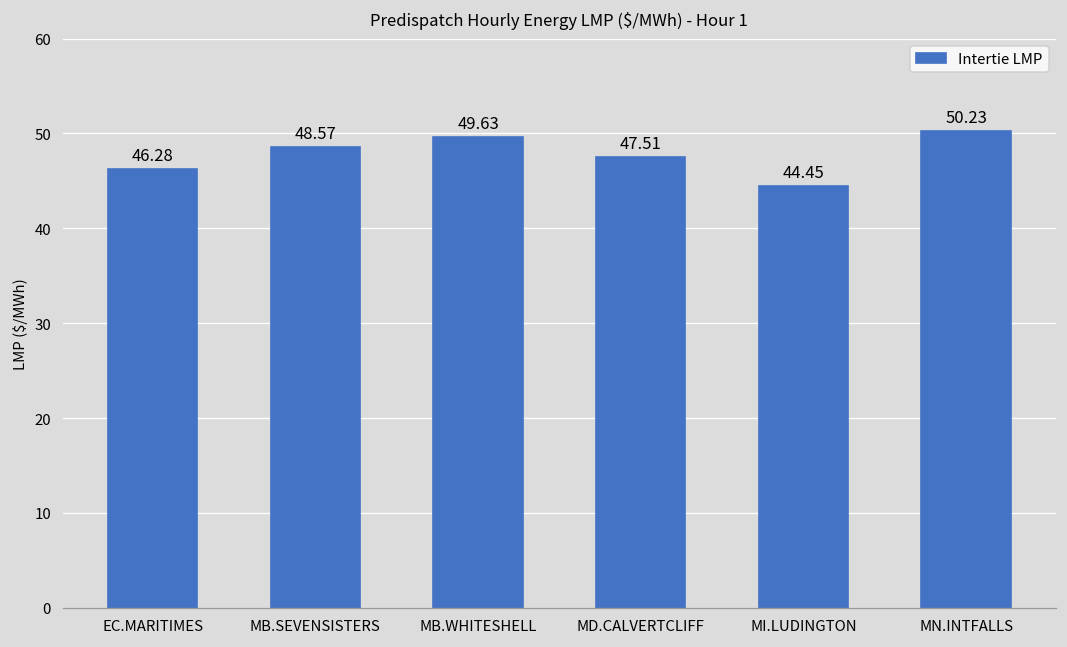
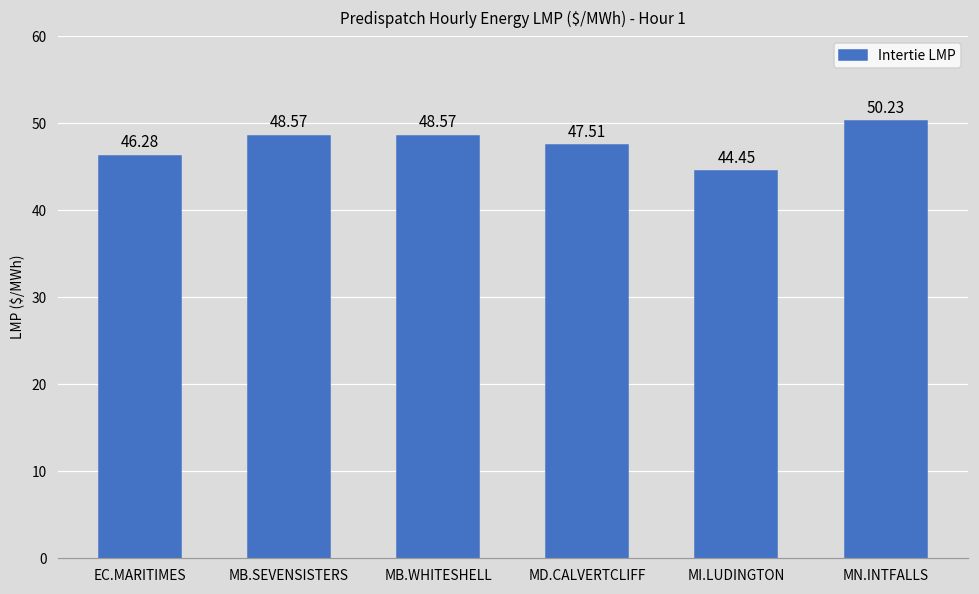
MB.WHITESHELL: 49.63 -> 48.57
